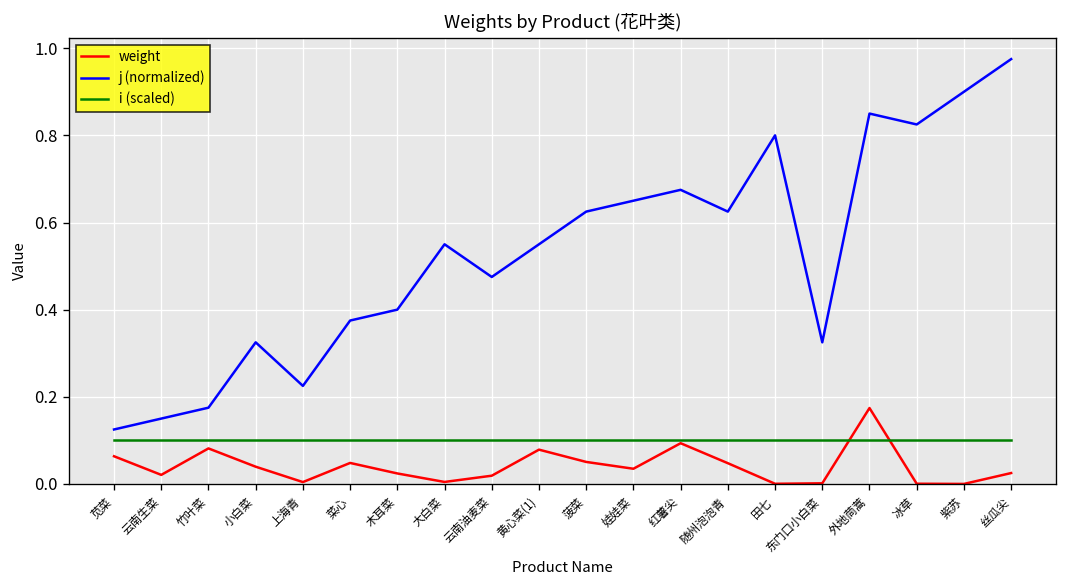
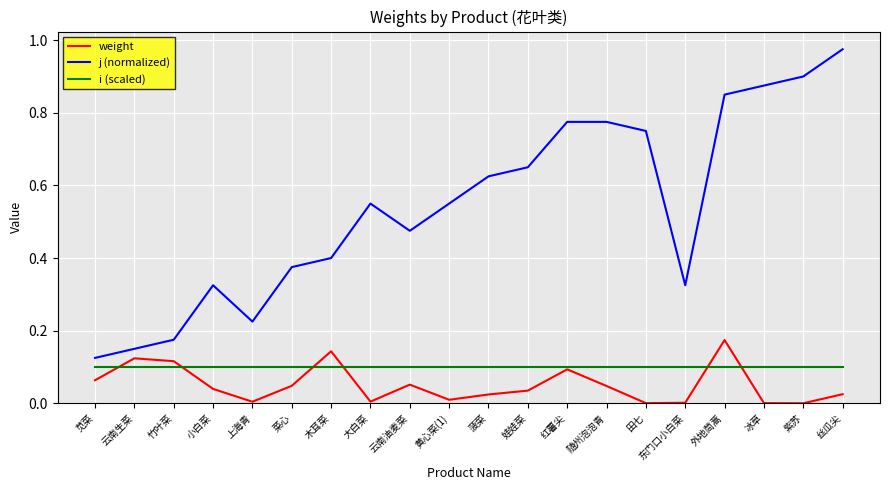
weight, 云南生菜: 0.02 -> 0.12
weight, 竹叶菜: 0.08 -> 0.12
weight, 木耳菜: 0.02 -> 0.14
weight, 云南油麦菜: 0.02 -> 0.05
weight, 黄心菜(1): 0.08 -> 0.01
weight, 菠菜: 0.05 -> 0.02
j (normalized), 红薯尖: 0.68 -> 0.78
j (normalized), 随州泡泡青: 0.63 -> 0.78
j (normalized), 田七: 0.80 -> 0.75
j (normalized), 冰草: 0.83 -> 0.88
